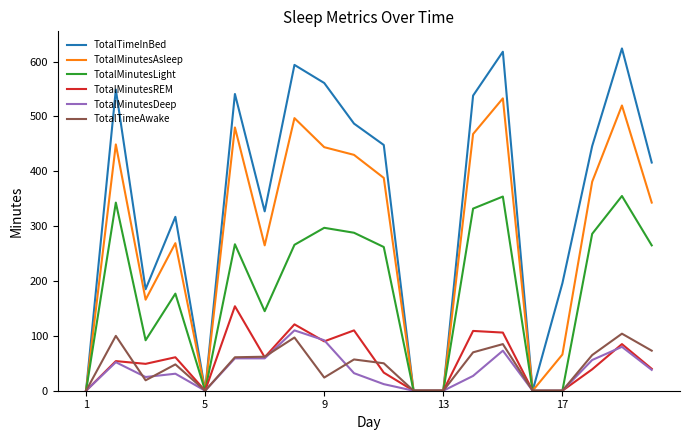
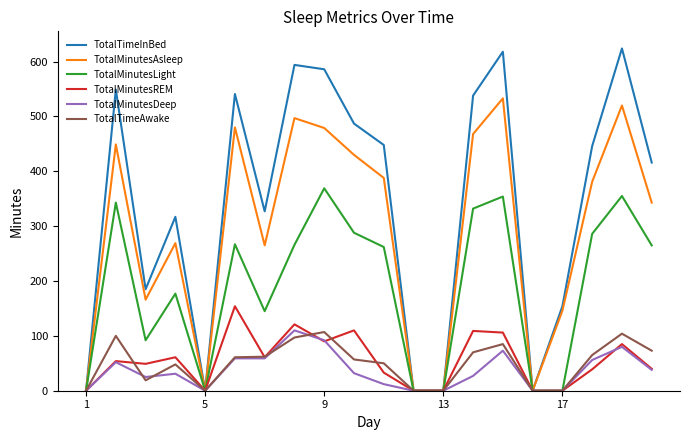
TotalTimeInBed, 9: 560 -> 590
TotalMinutesAsleep, 9: 440 -> 480
TotalMinutesLight, 9: 300 -> 370
TotalTimeAwake, 9: 20 -> 110
TotalTimeInBed, 17: 200 -> 150
TotalMinutesAsleep, 17: 70 -> 150
